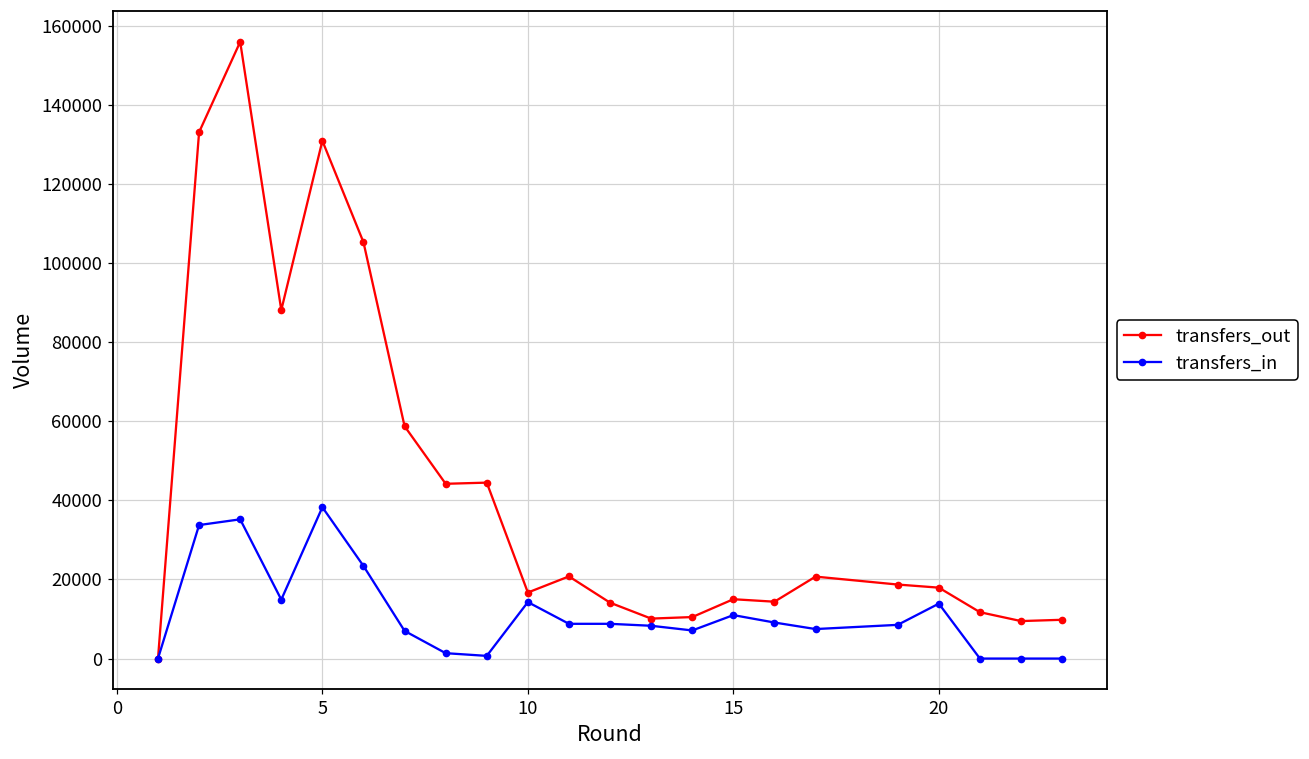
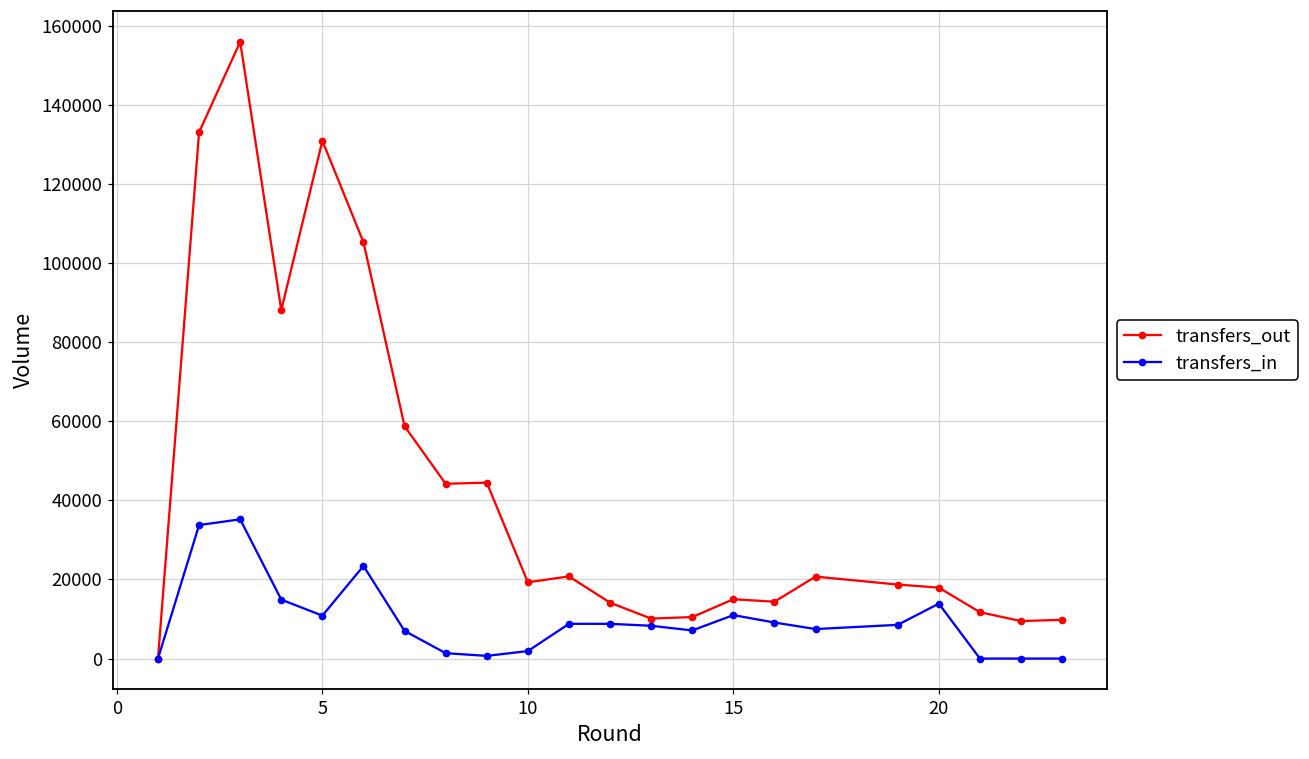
transfers_in, 5: 38000 -> 11000
transfers_out, 10: 17000 -> 19000
transfers_in, 10: 14000 -> 2000
